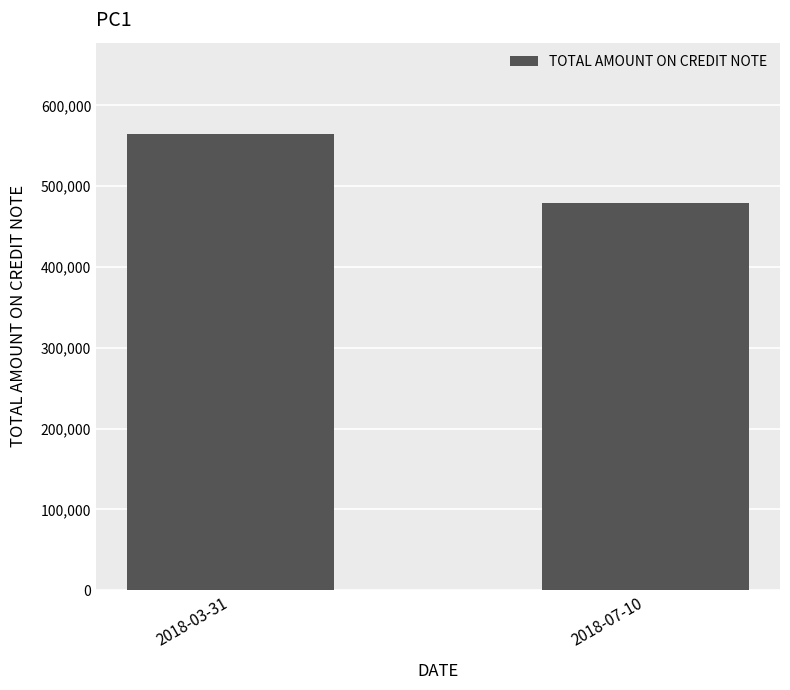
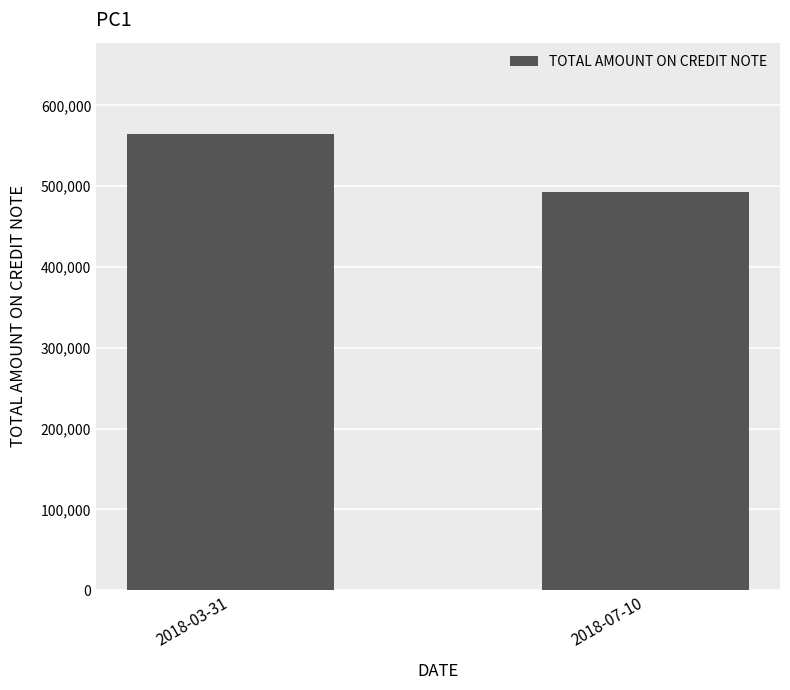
2018-07-10: 480,000 -> 490,000
